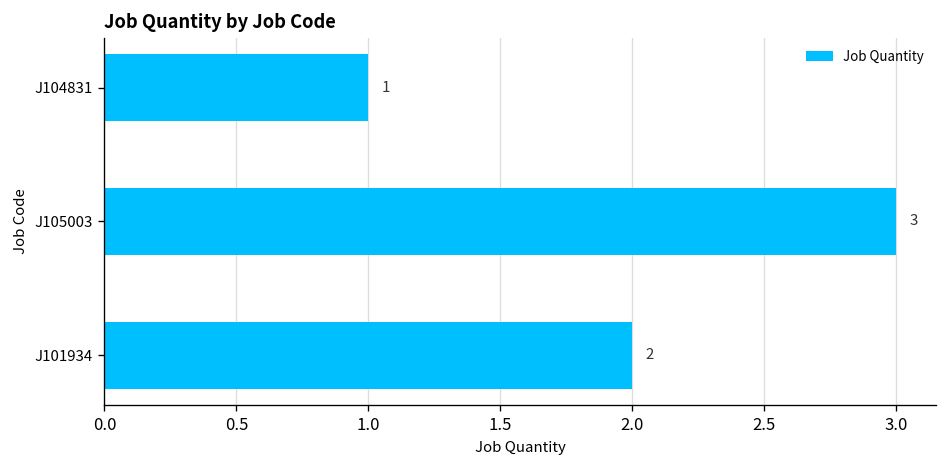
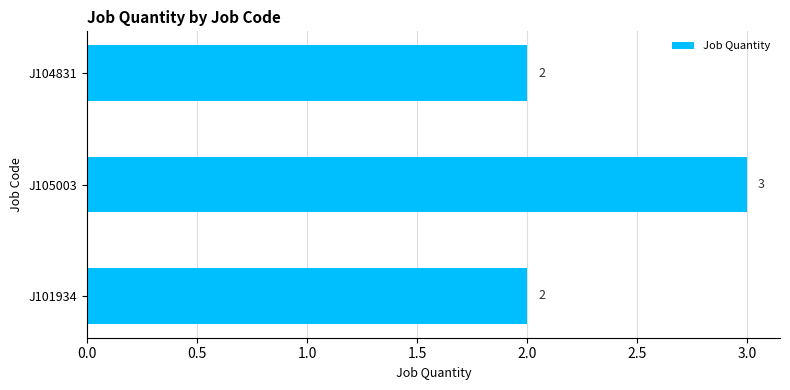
J104831: 1 -> 2
